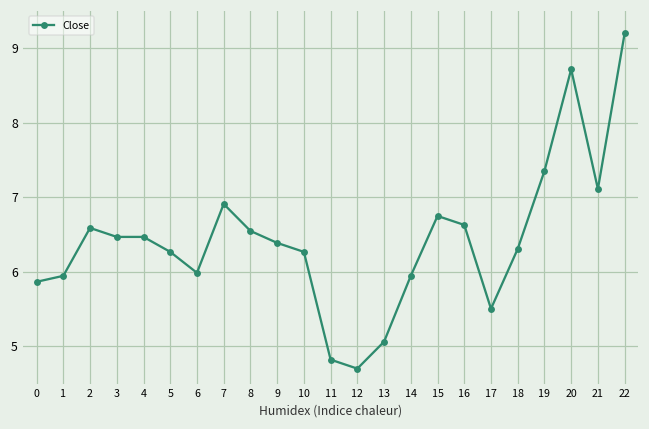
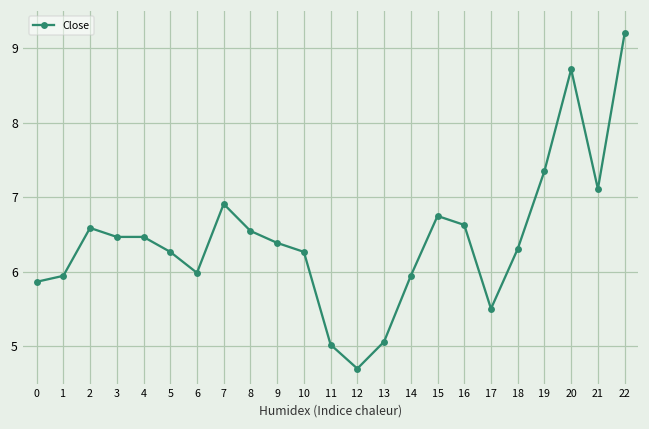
11: 4.8 -> 5.0
